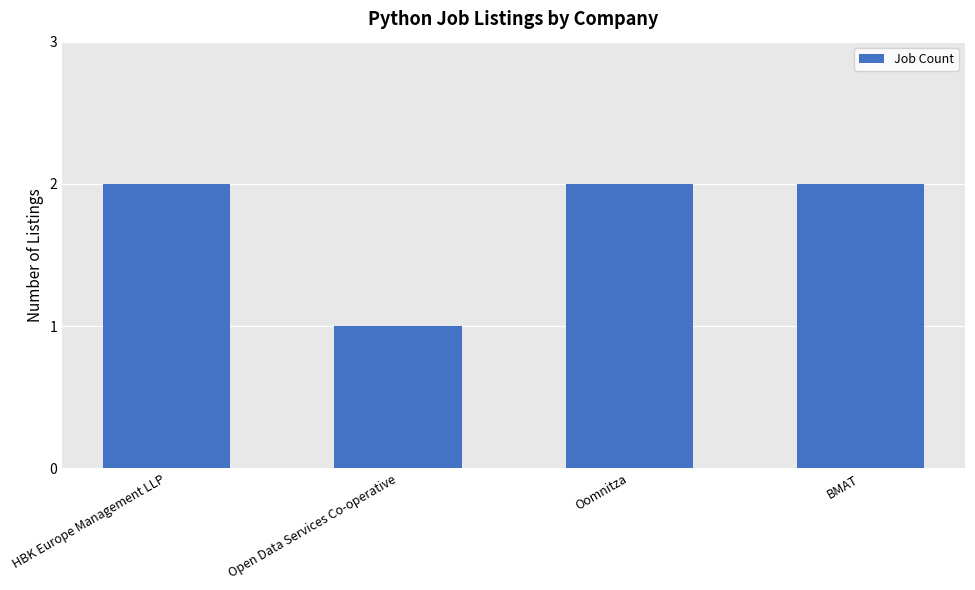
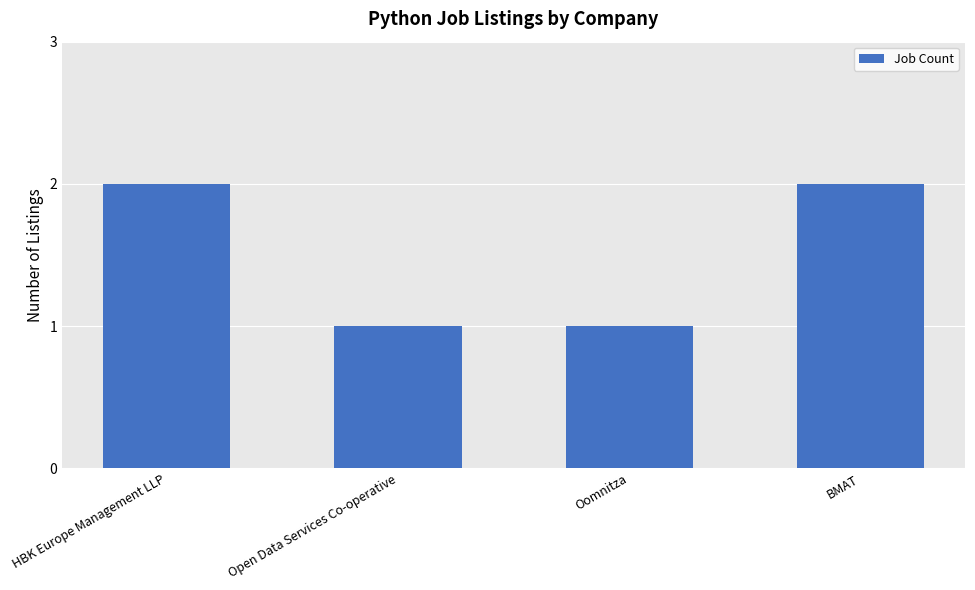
Oomnitza: 2 -> 1
